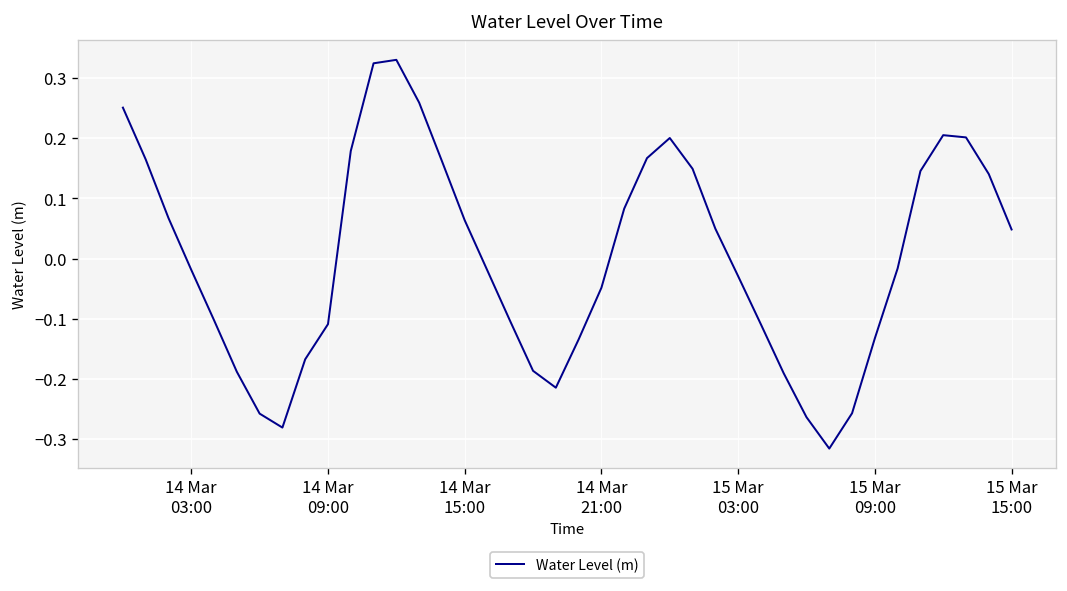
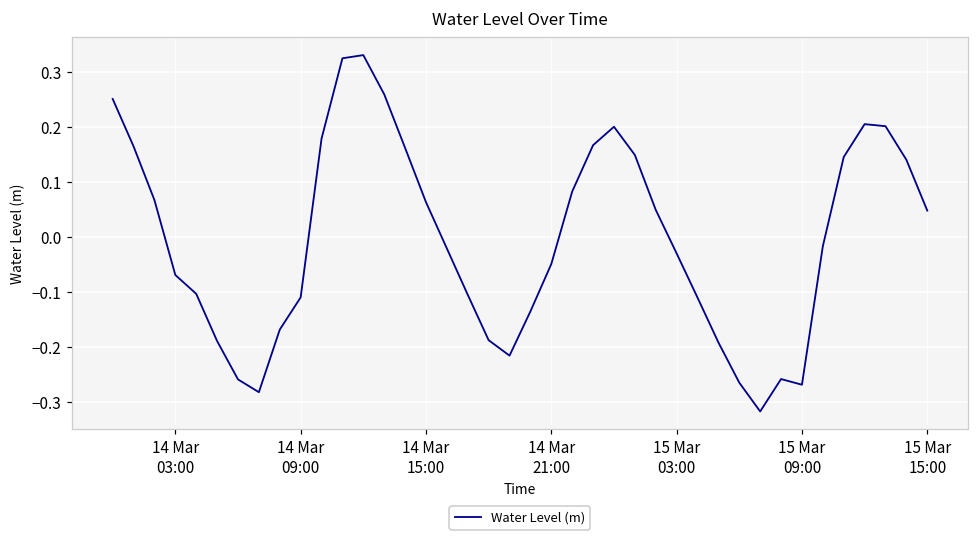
14 Mar 03:00: -0.02 -> -0.07
15 Mar 09:00: -0.13 -> -0.27
